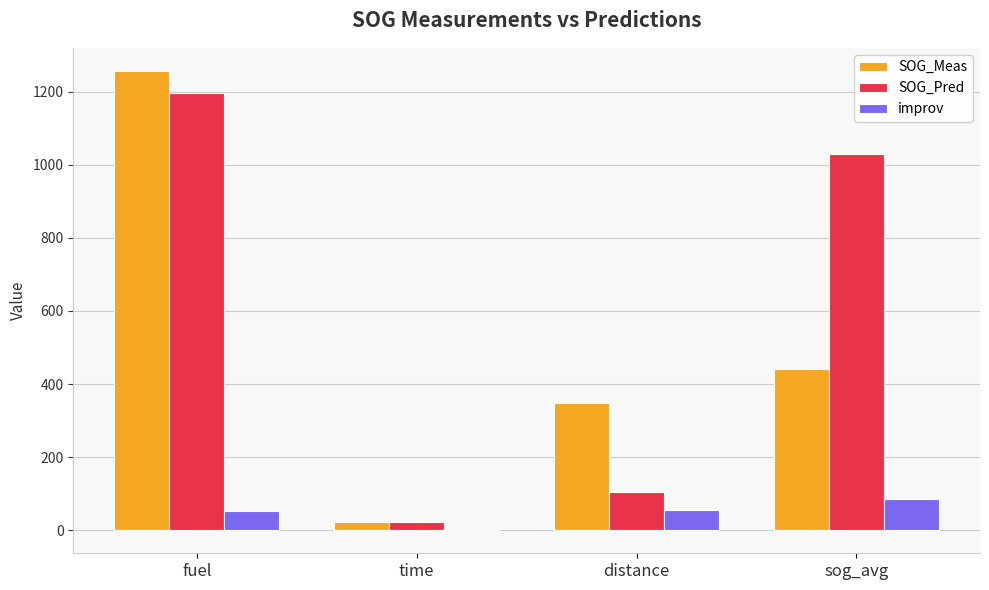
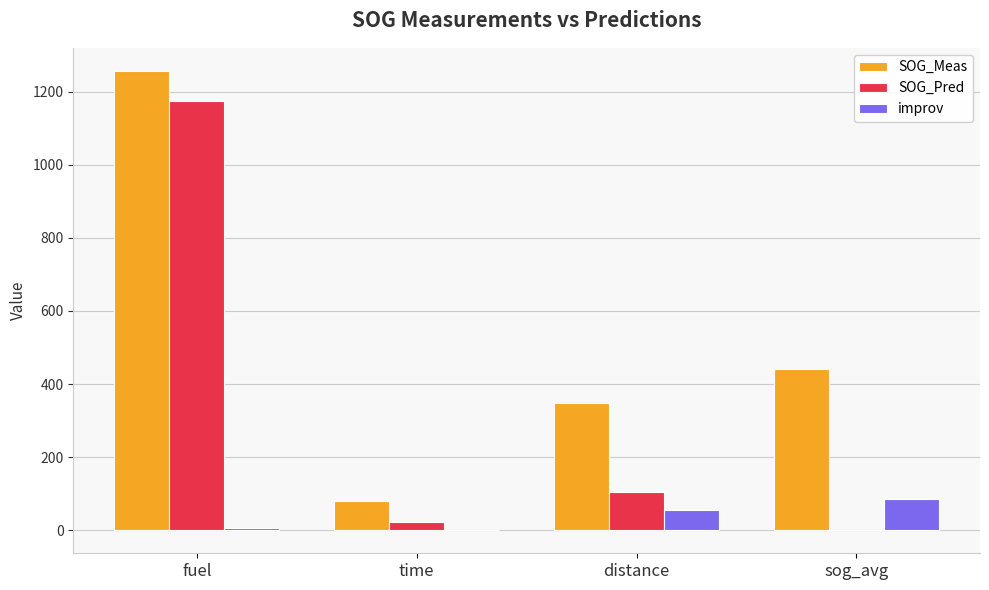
SOG_Pred, fuel: 1200 -> 1170
improv, fuel: 50 -> 10
SOG_Meas, time: 20 -> 80
SOG_Pred, sog_avg: 1030 -> 0
